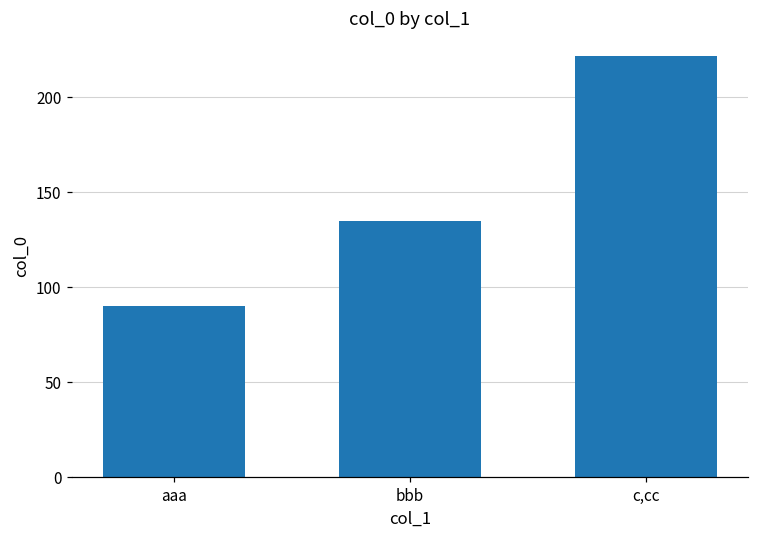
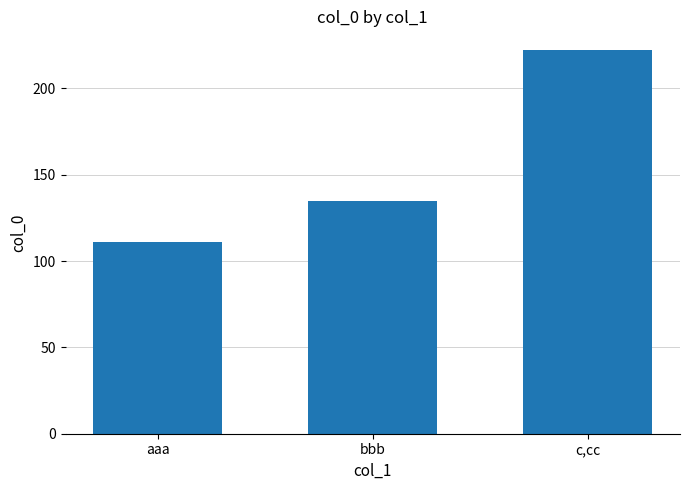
aaa: 90 -> 111
